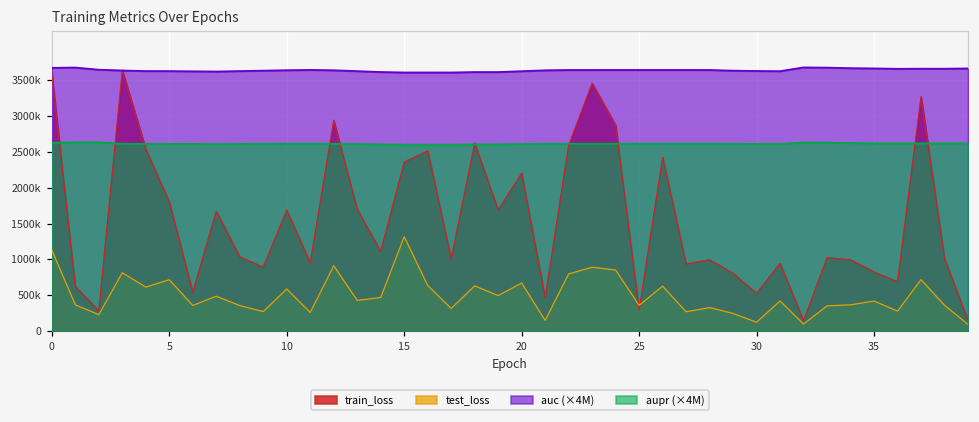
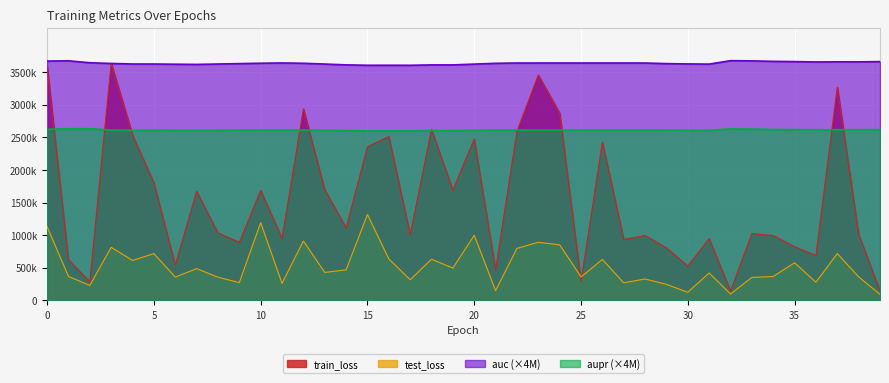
test_loss, 10: 600000 -> 1200000
train_loss, 20: 2200000 -> 2500000
test_loss, 20: 700000 -> 1000000
test_loss, 35: 400000 -> 600000
